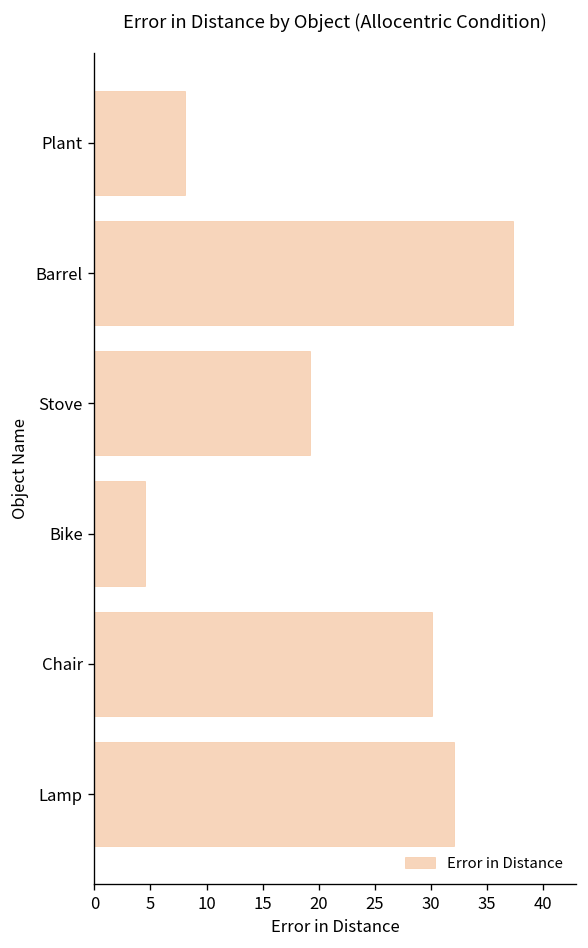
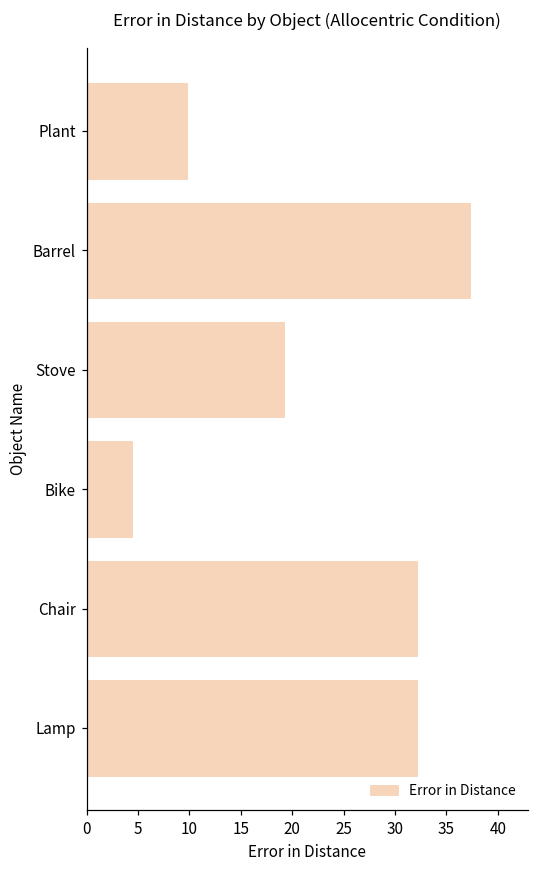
Plant: 8 -> 10
Chair: 30 -> 32
